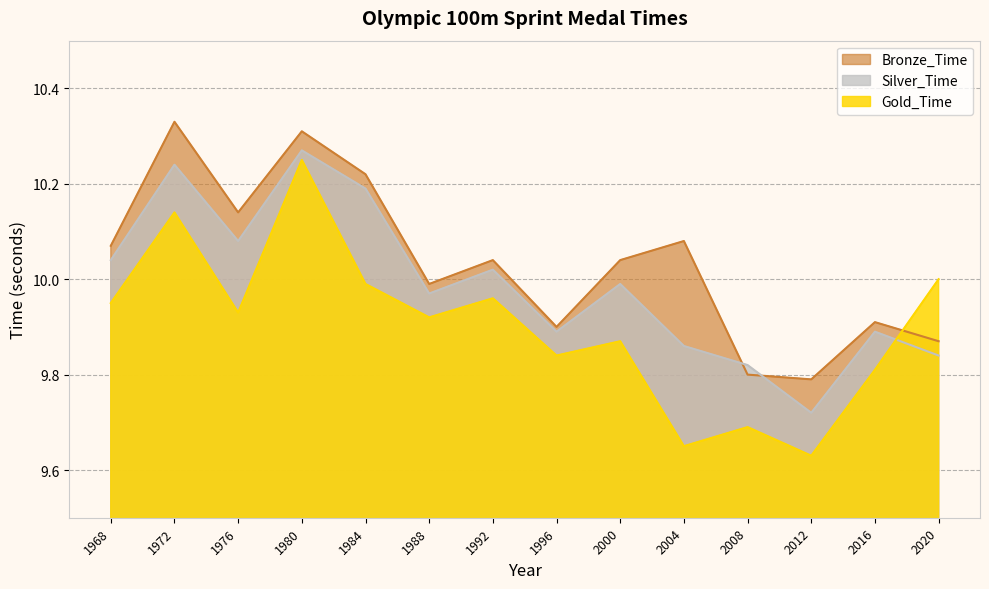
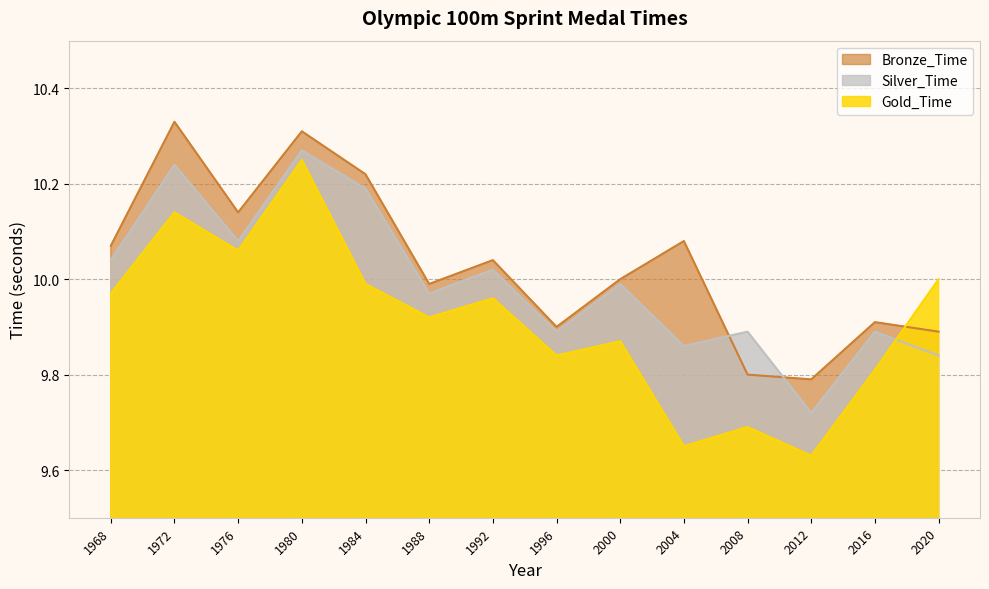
Gold_Time, 1968: 9.95 -> 9.97
Gold_Time, 1976: 9.93 -> 10.06
Bronze_Time, 2000: 10.04 -> 10.00
Silver_Time, 2008: 9.82 -> 9.89
Bronze_Time, 2020: 9.87 -> 9.89
